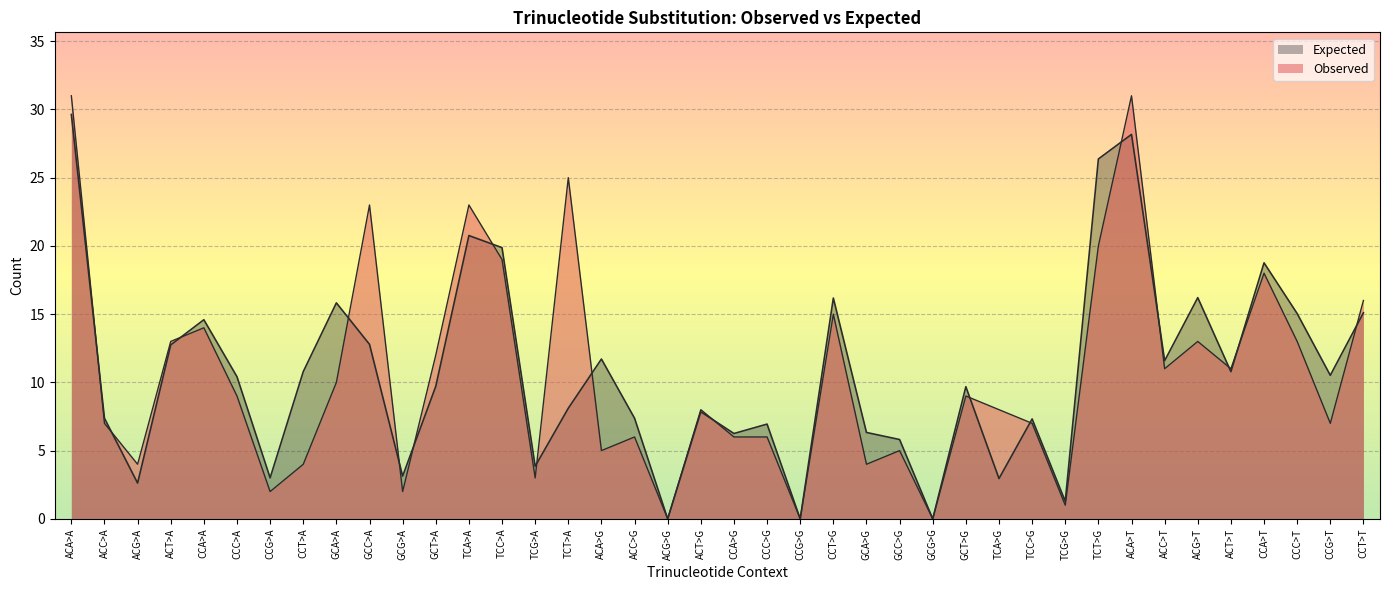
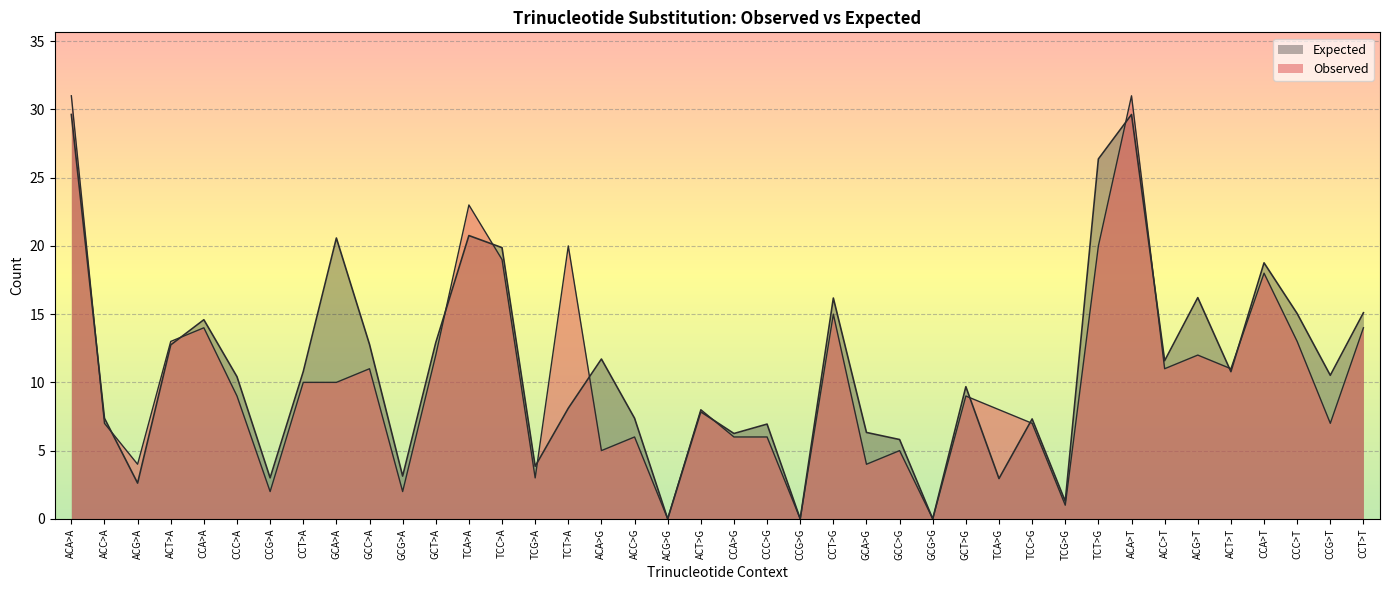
Observed, CCT>A: 4 -> 10
Expected, GCA>A: 15.8 -> 20.6
Observed, GCC>A: 23 -> 11
Expected, GCT>A: 9.7 -> 12.9
Observed, TCT>A: 25 -> 20
Expected, ACA>T: 28.2 -> 29.6
Observed, ACG>T: 13 -> 12
Observed, CCT>T: 16 -> 14
